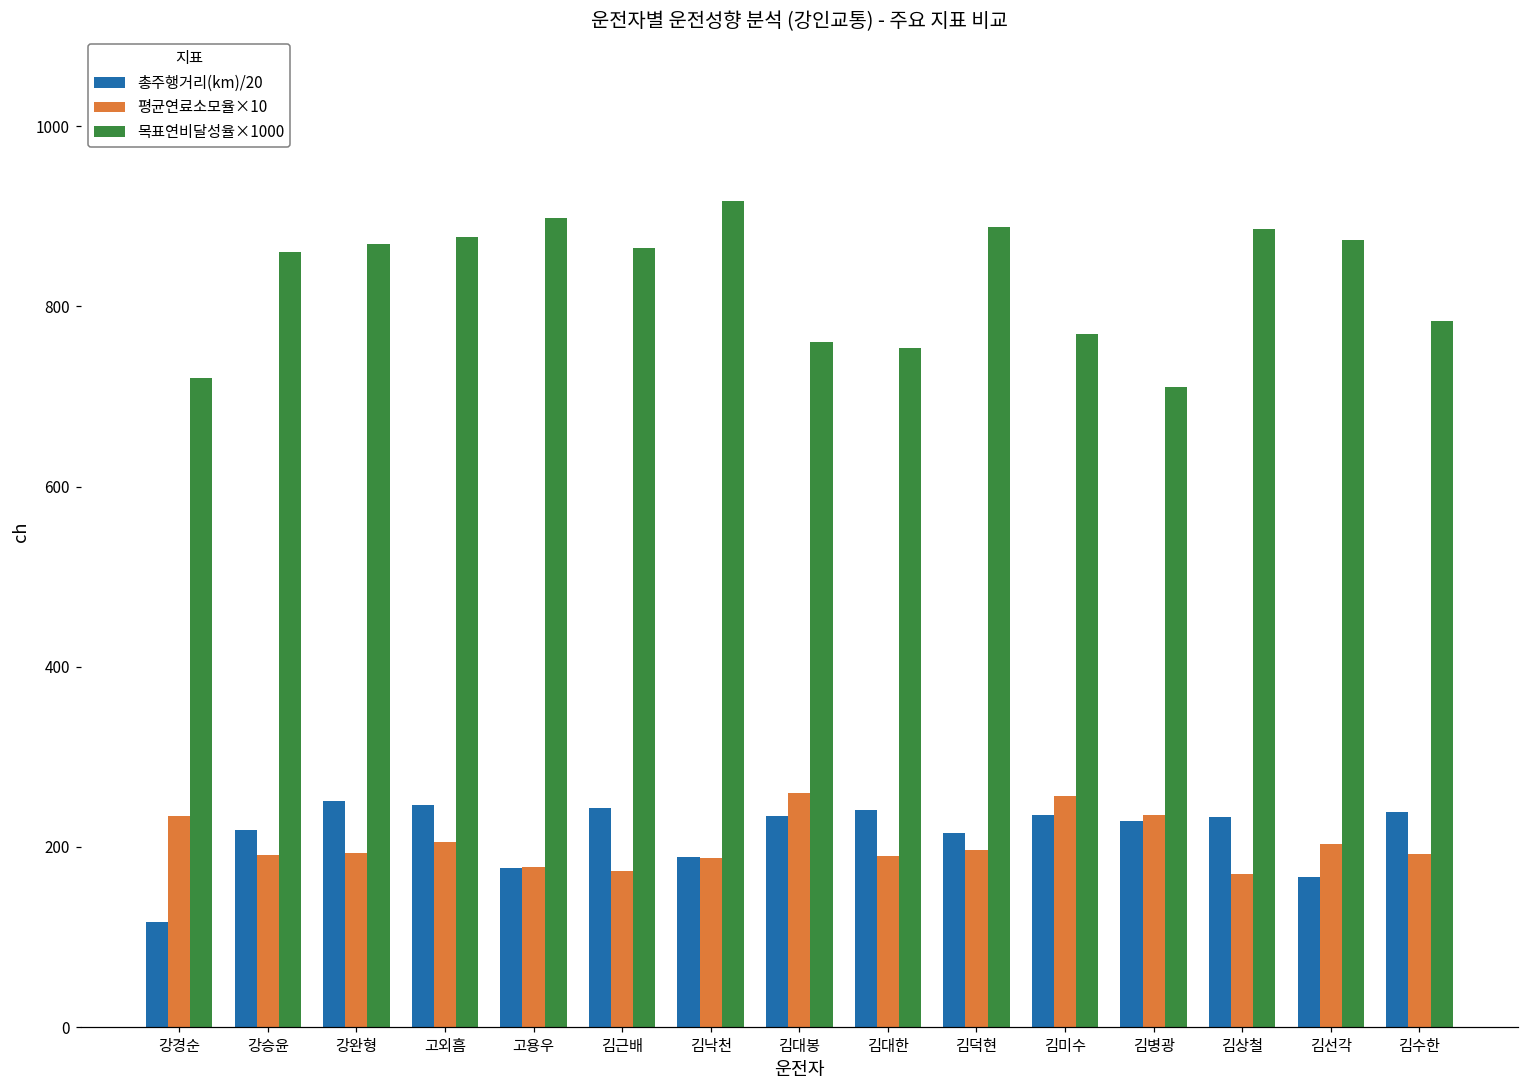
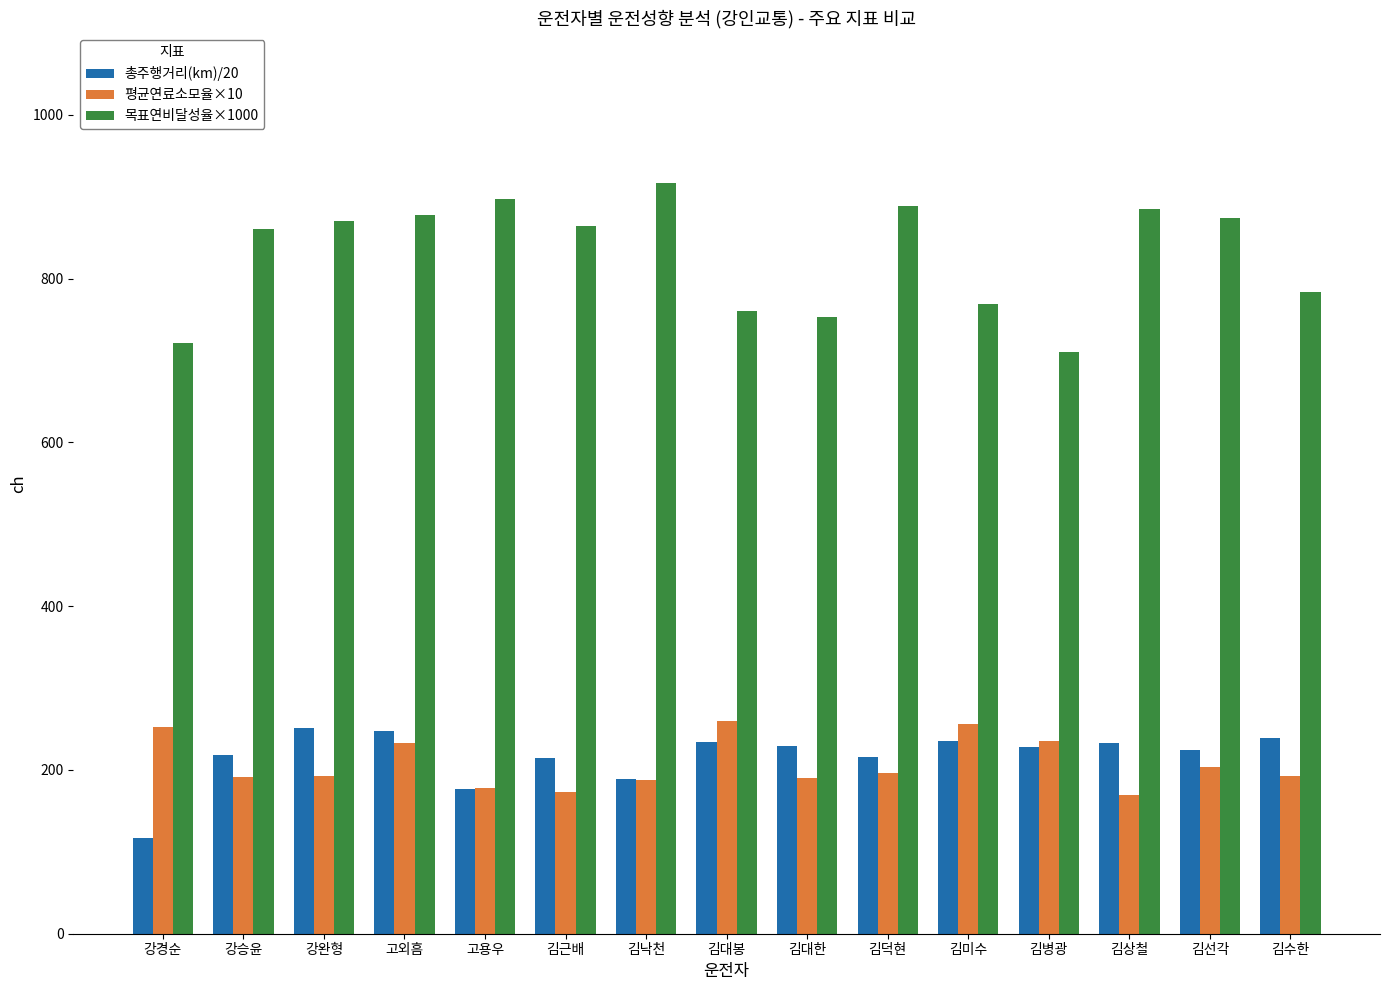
평균연료소모율×10, 강경순: 230 -> 250
평균연료소모율×10, 고외흠: 210 -> 230
총주행거리(km)/20, 김근배: 240 -> 210
총주행거리(km)/20, 김대한: 240 -> 230
총주행거리(km)/20, 김선각: 170 -> 220
